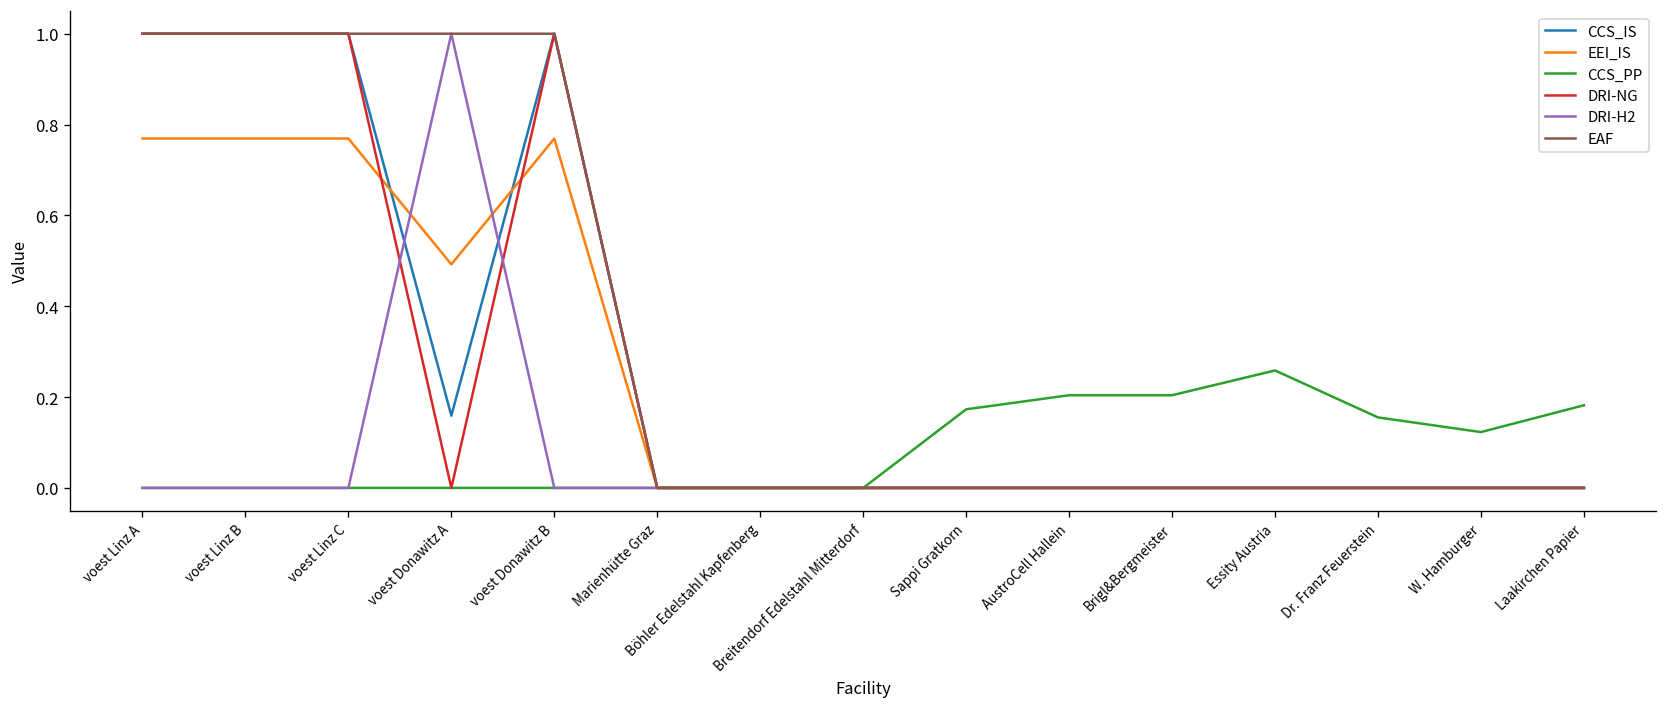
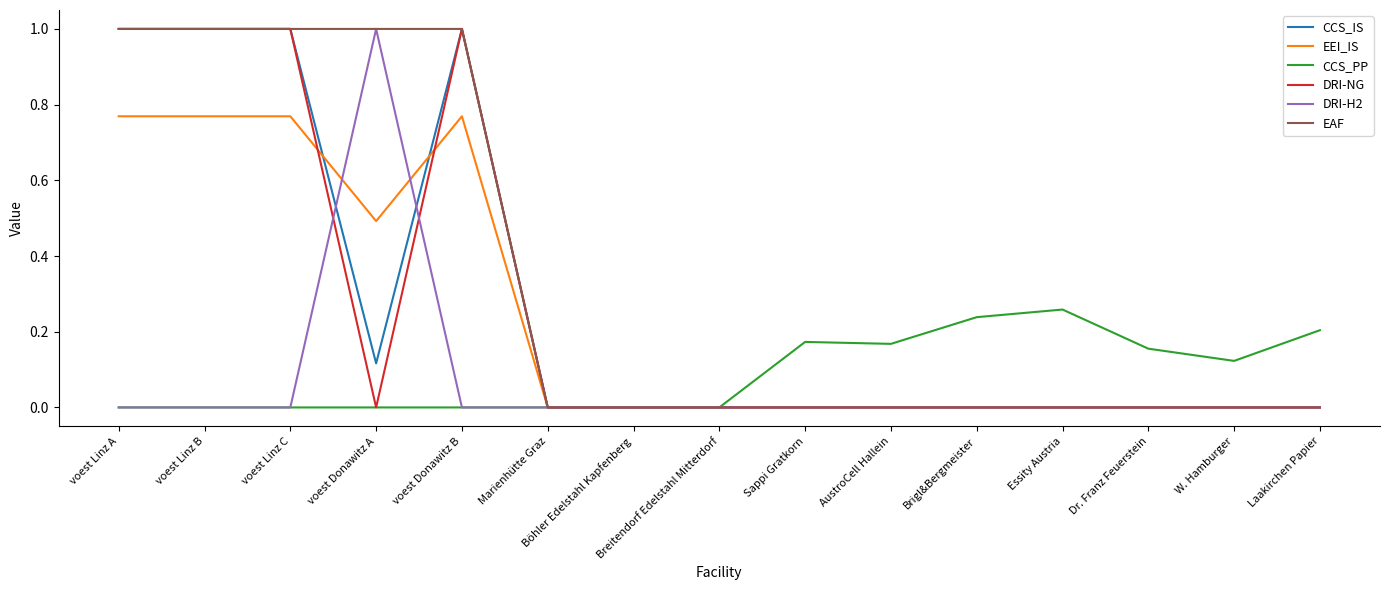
CCS_IS, voest Donawitz A: 0.16 -> 0.12
CCS_PP, AustroCell Hallein: 0.20 -> 0.17
CCS_PP, Brigl&Bergmeister: 0.20 -> 0.24
CCS_PP, Laakirchen Papier: 0.18 -> 0.20
